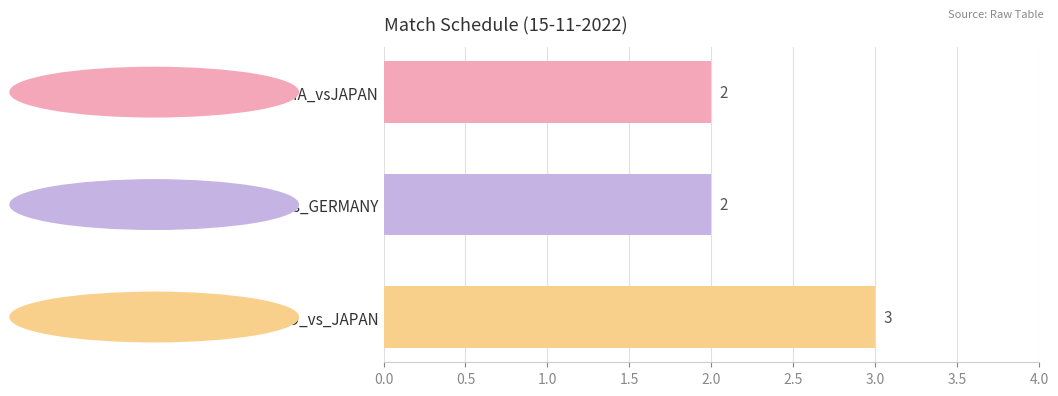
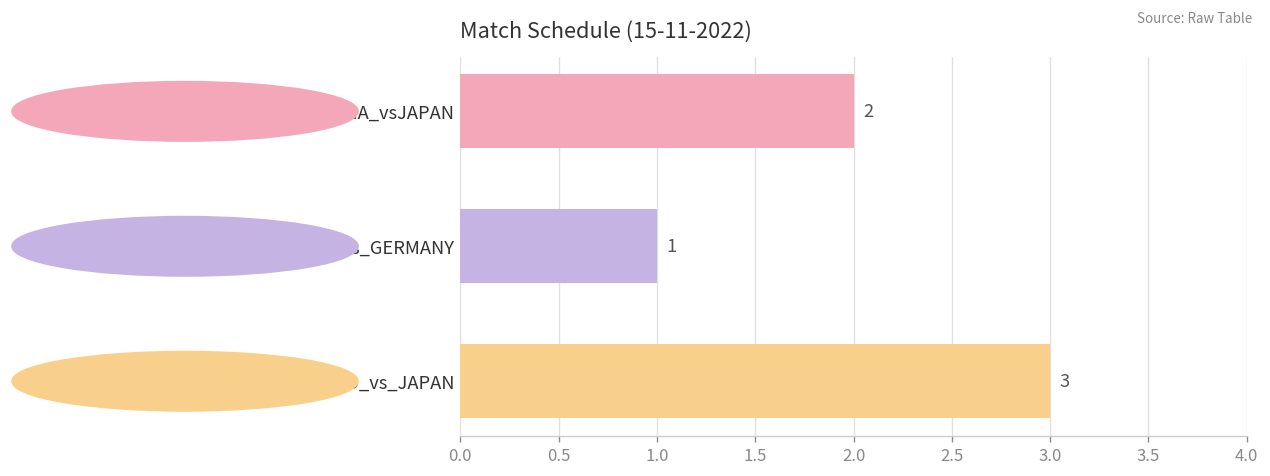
NEW ZEALAND_vs_GERMANY: 2 -> 1
